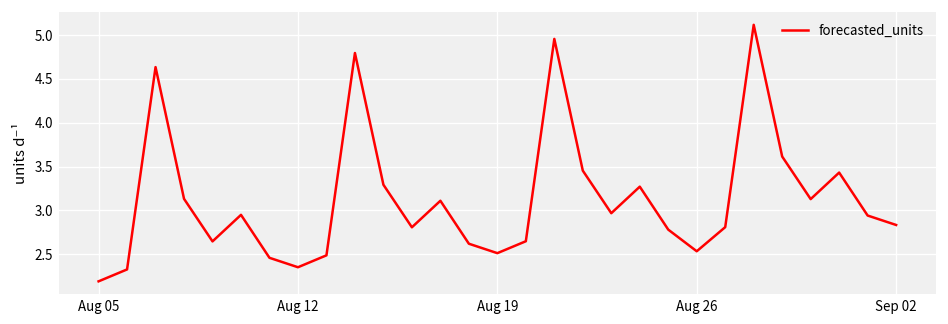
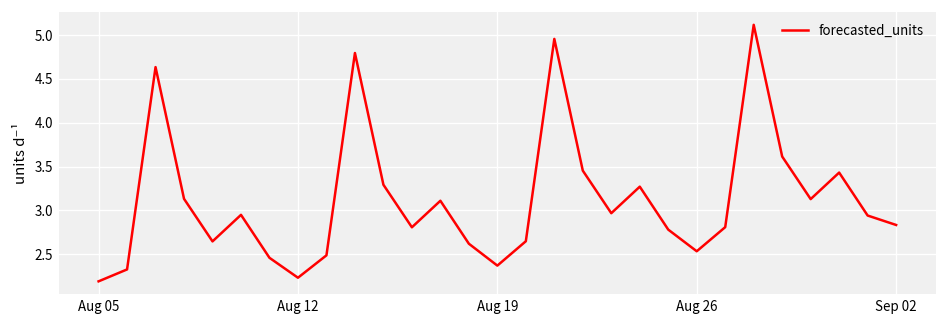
Aug 12: 2.4 -> 2.2
Aug 19: 2.5 -> 2.4
